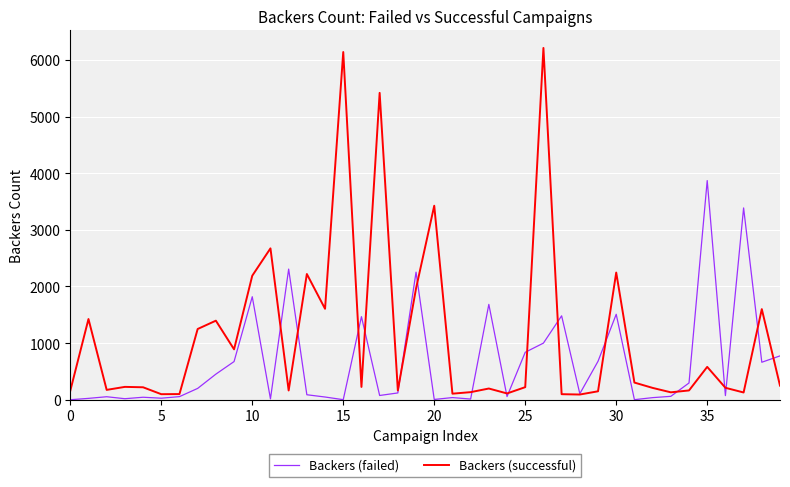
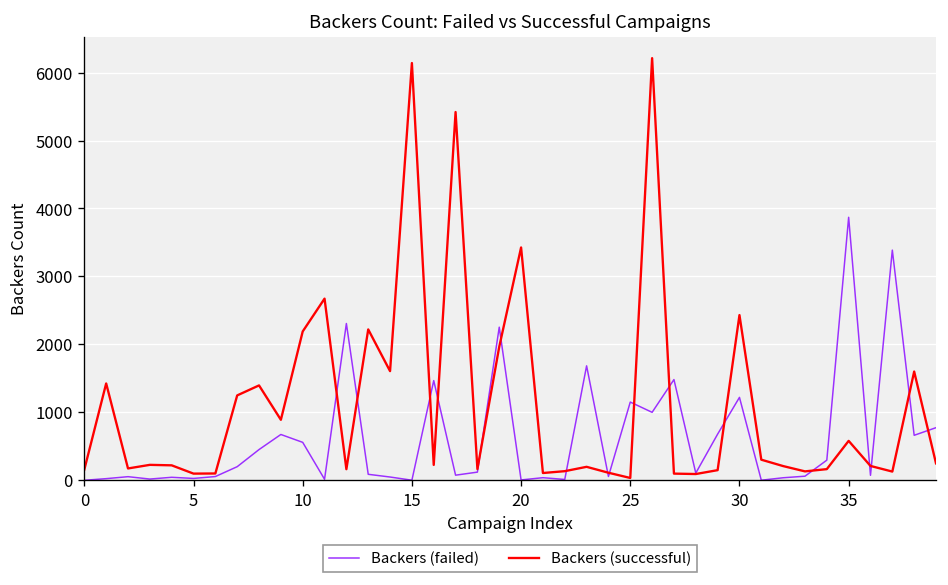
Backers (failed), 10: 1800 -> 600
Backers (failed), 25: 800 -> 1200
Backers (successful), 25: 200 -> 0
Backers (failed), 30: 1500 -> 1200
Backers (successful), 30: 2200 -> 2400
